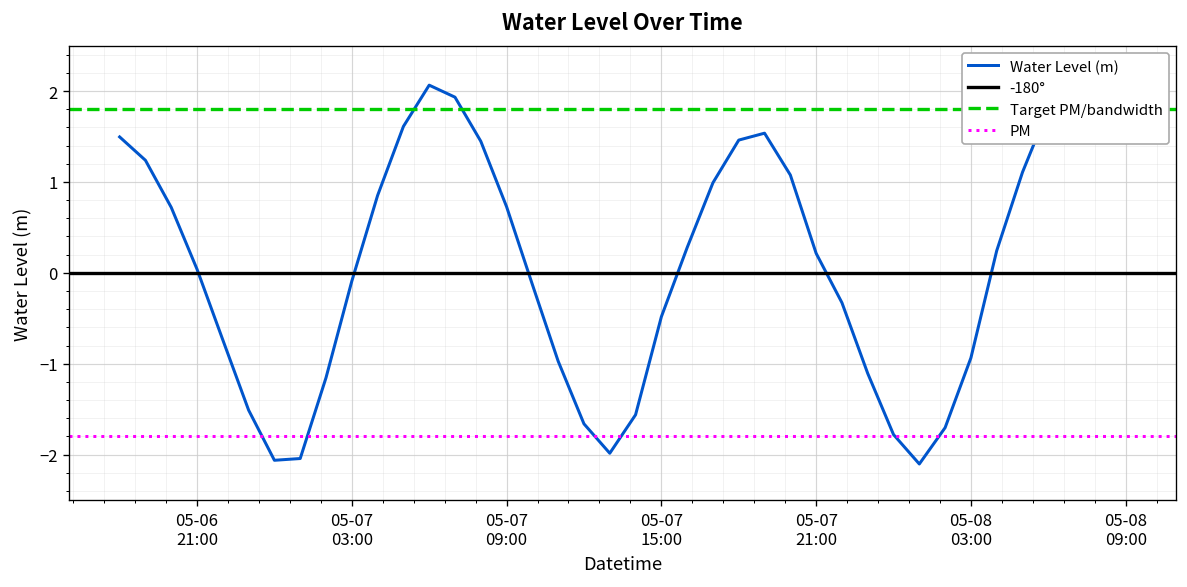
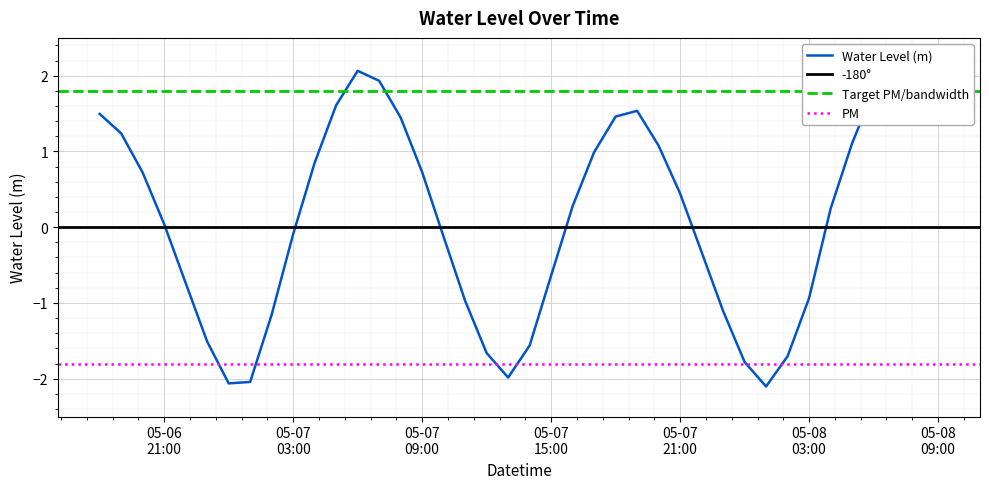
05-07 15:00: -0.5 -> -0.6
05-07 21:00: 0.2 -> 0.4
